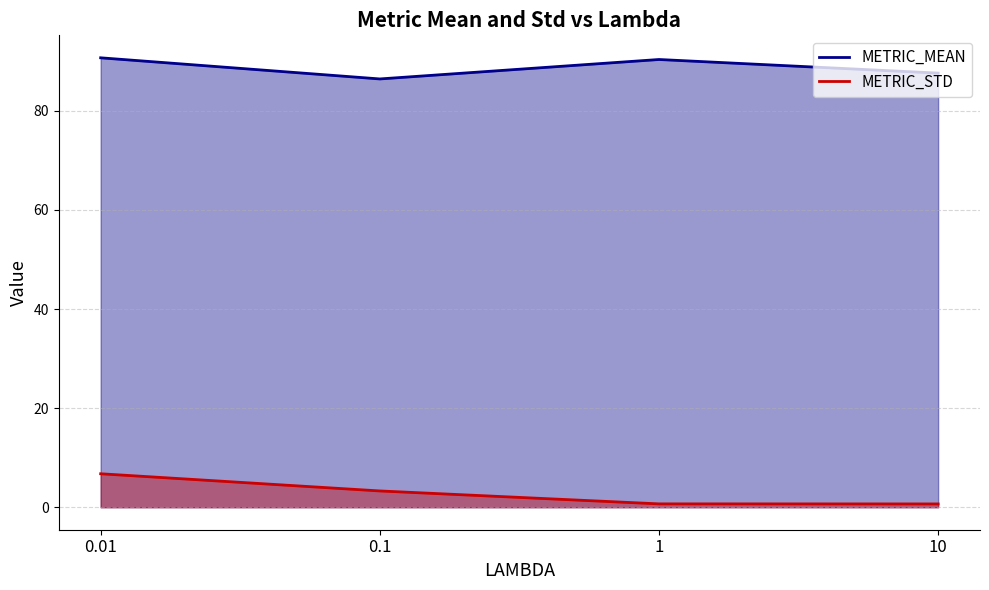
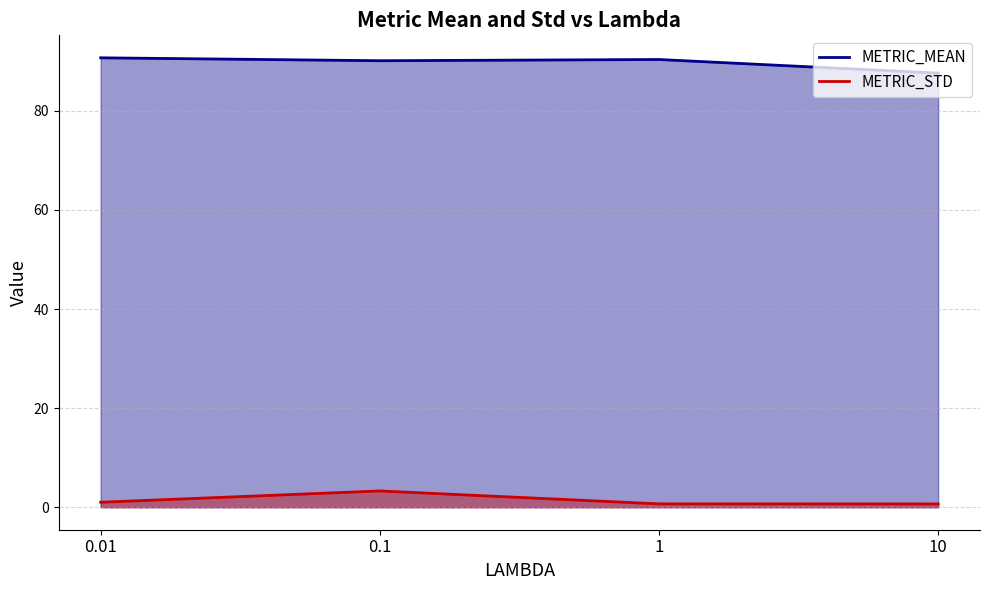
METRIC_STD, 0.01: 7 -> 1
METRIC_MEAN, 0.1: 86 -> 90
